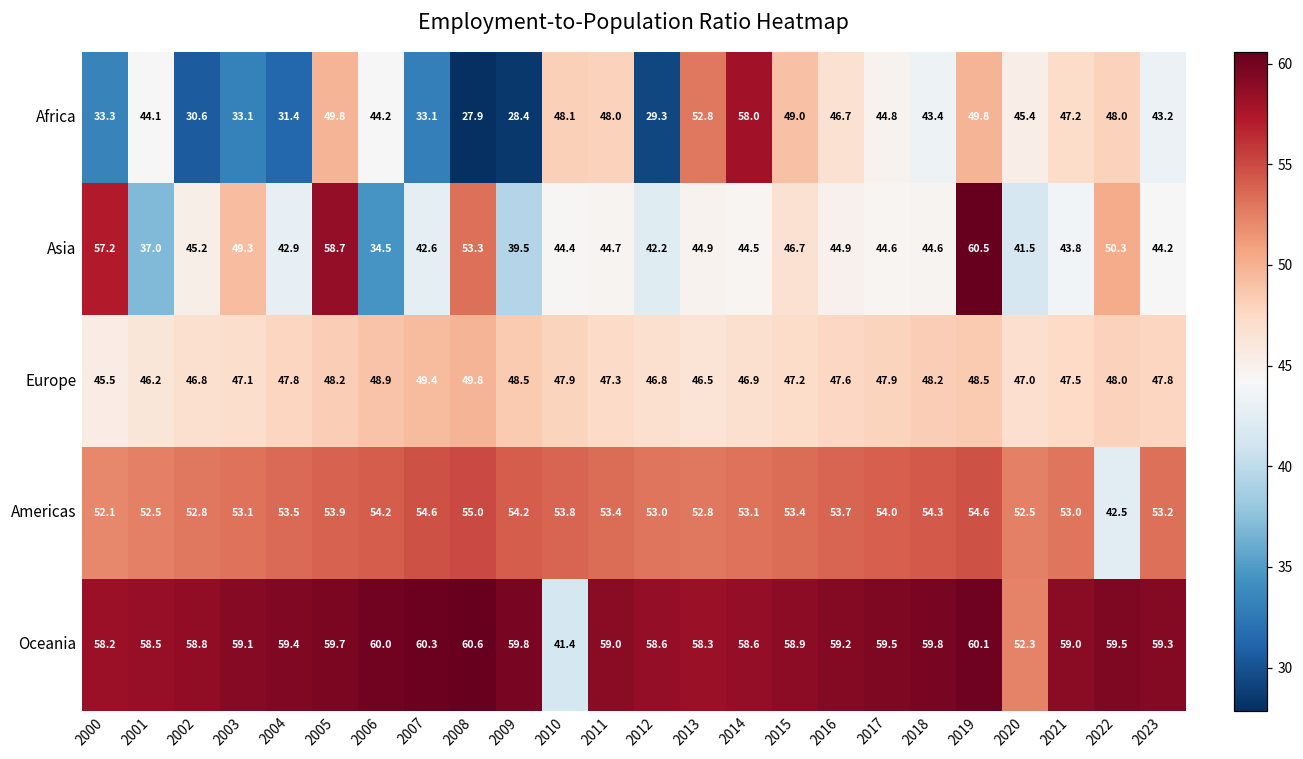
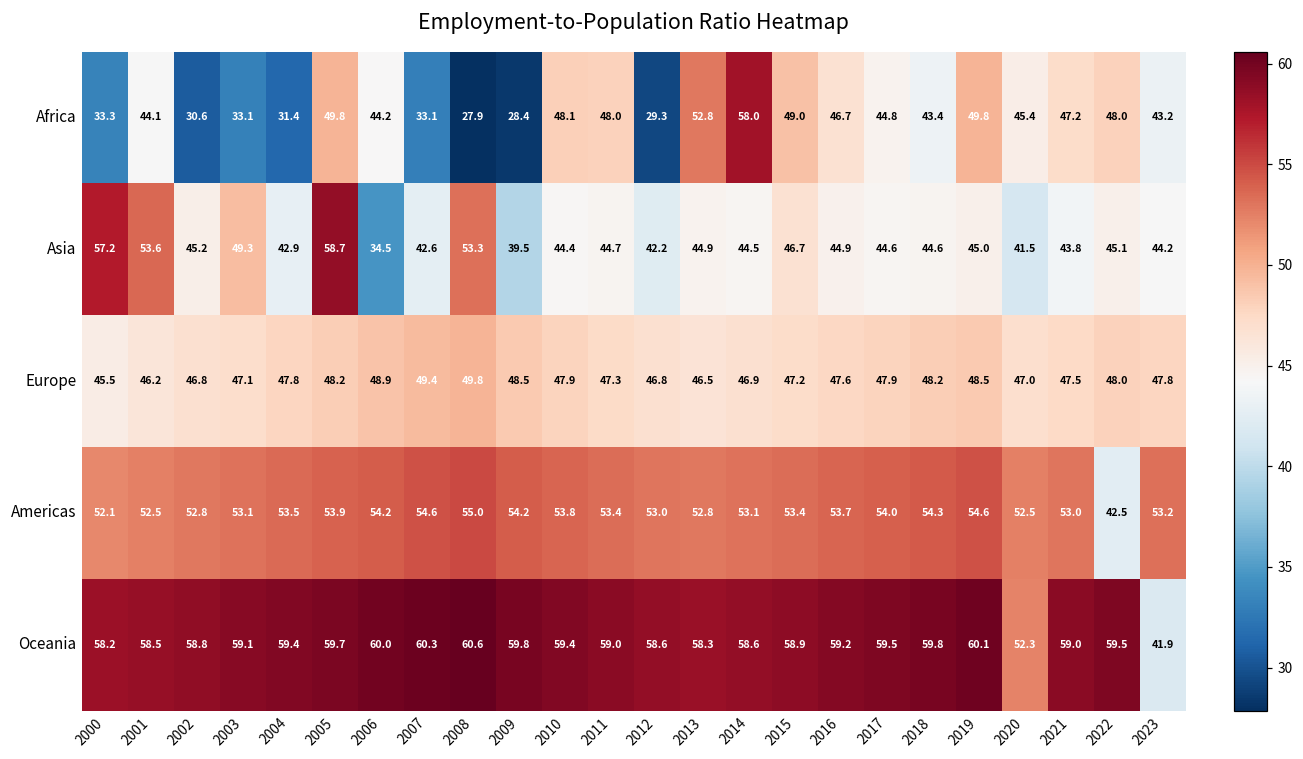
Asia, 2001: 37.0 -> 53.6
Asia, 2019: 60.5 -> 45.0
Asia, 2022: 50.3 -> 45.1
Oceania, 2010: 41.4 -> 59.4
Oceania, 2023: 59.3 -> 41.9
